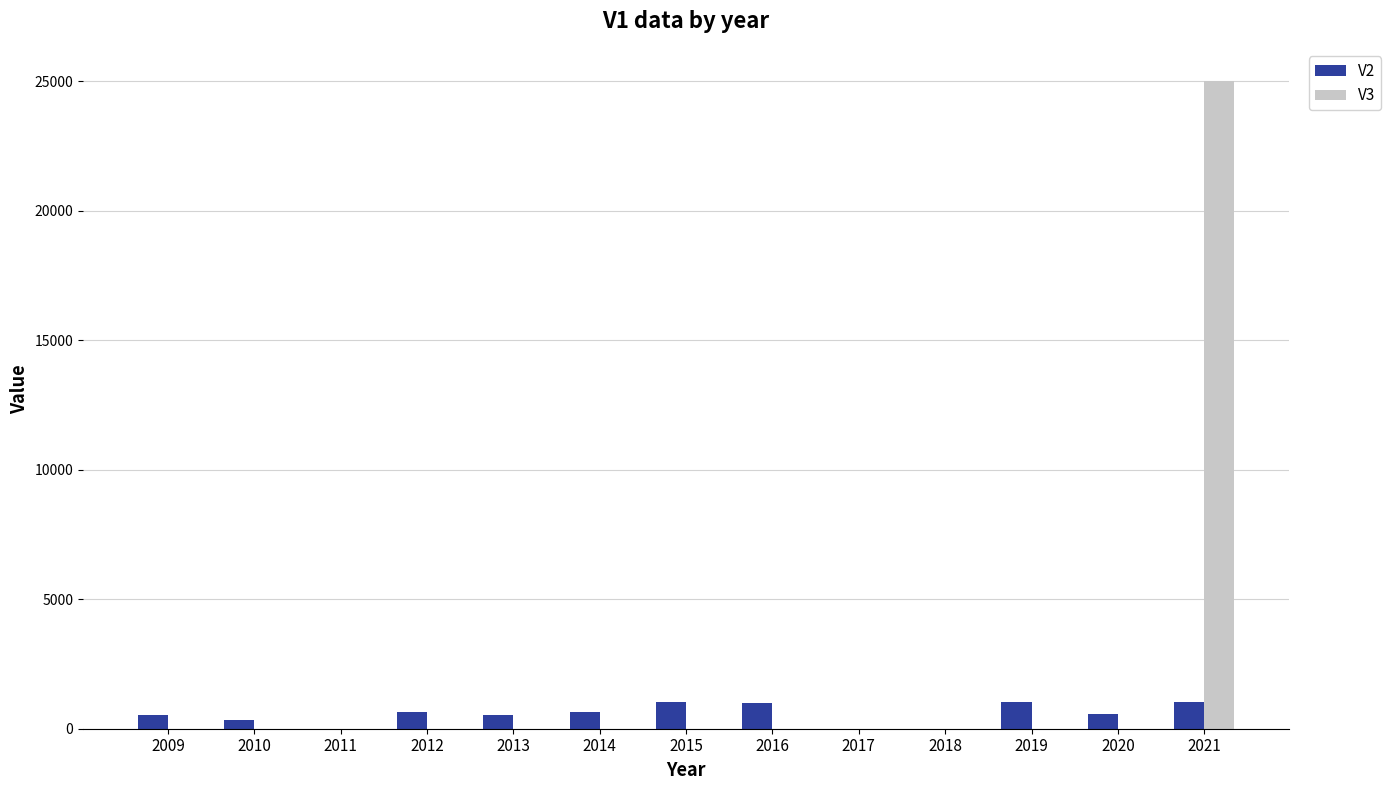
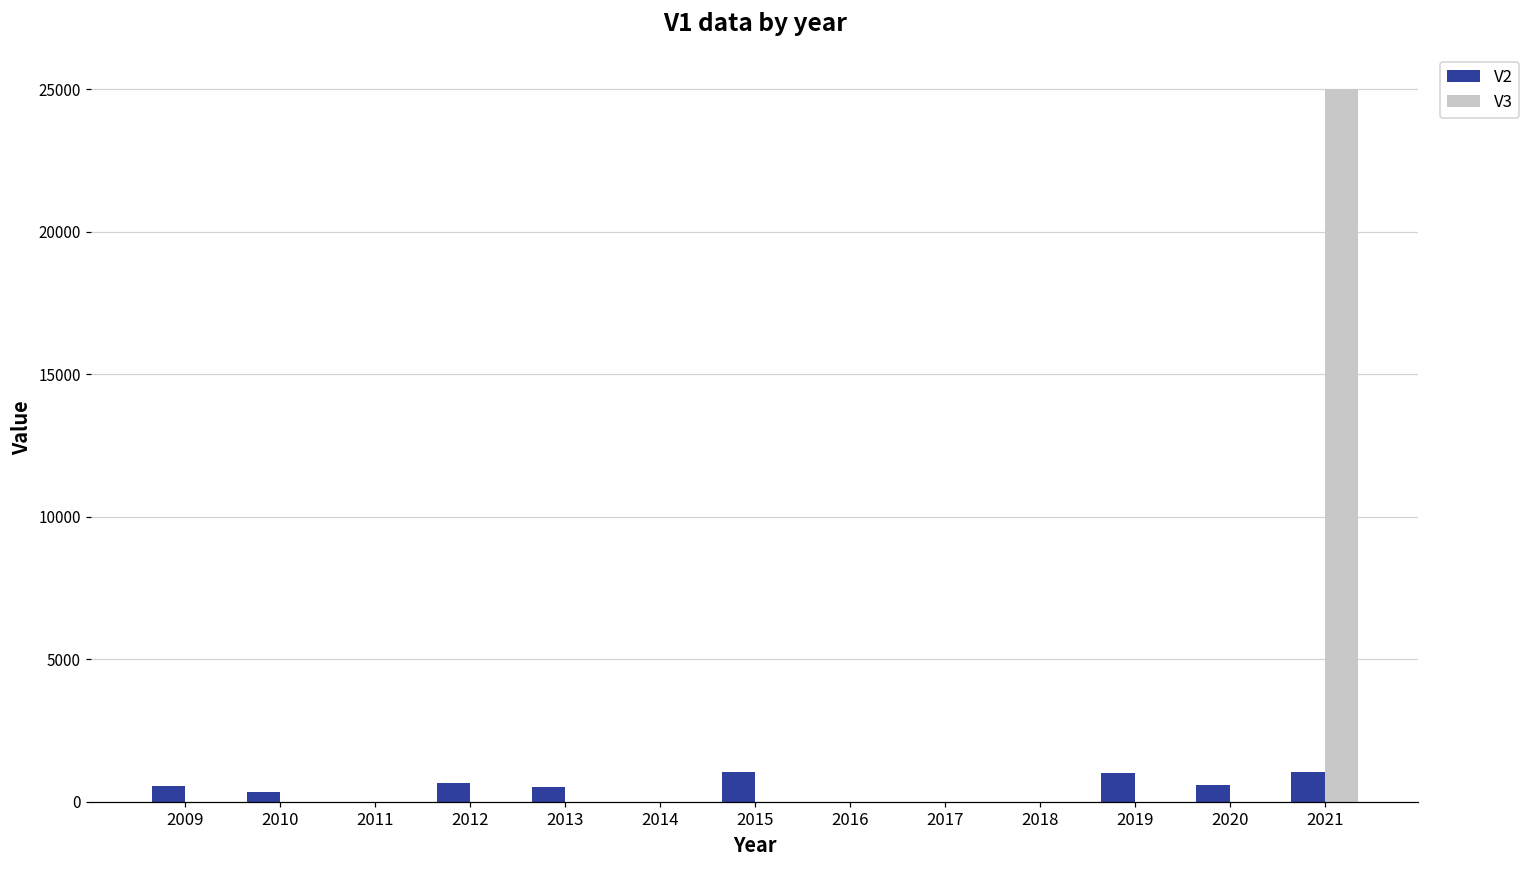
V2, 2014: 700 -> 0
V2, 2016: 1000 -> 0
